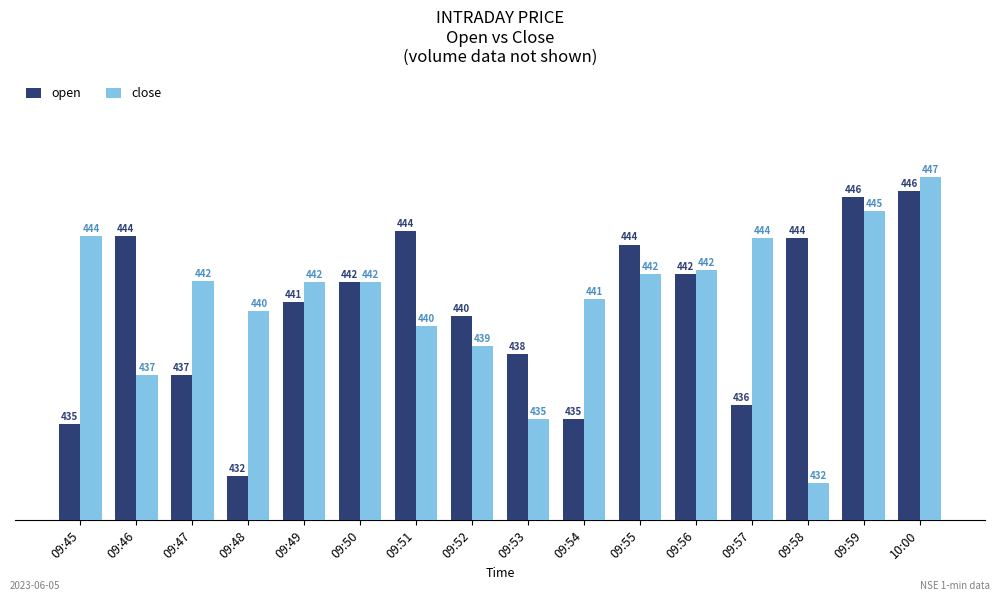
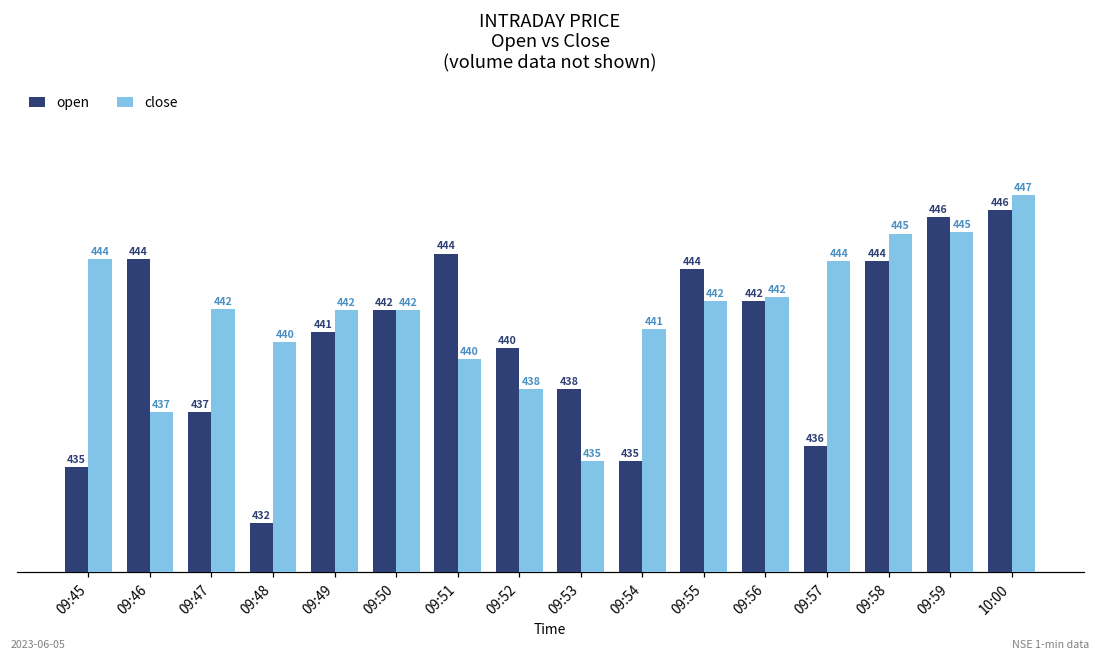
close, 09:52: 439 -> 438
close, 09:58: 432 -> 445
